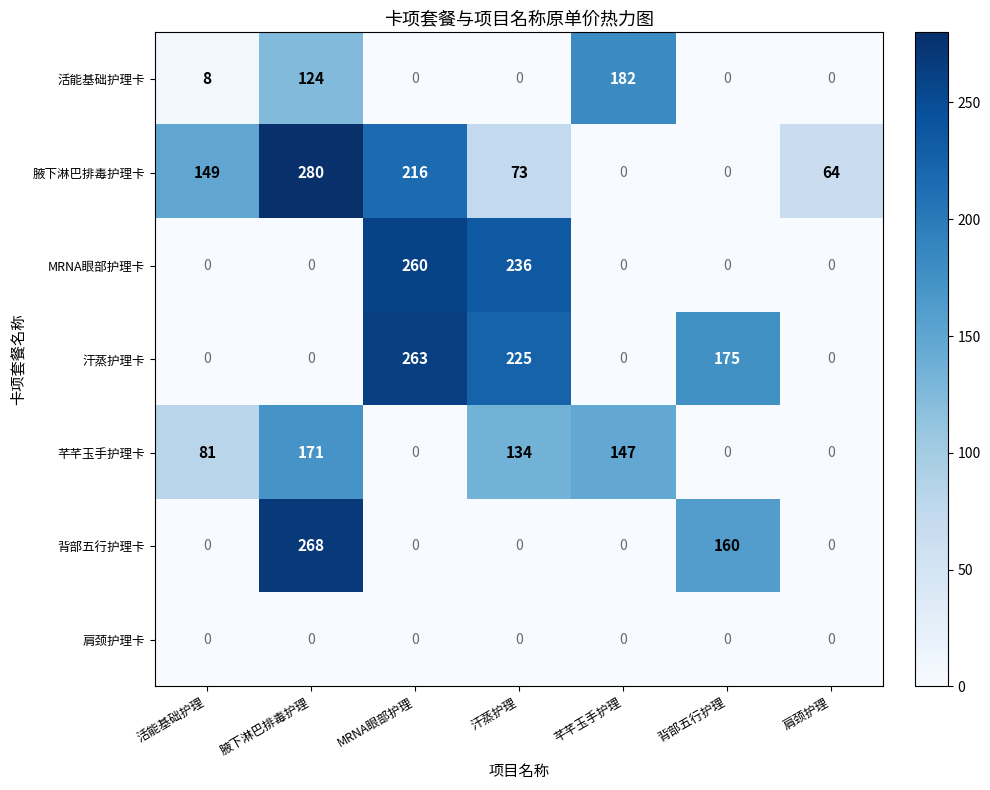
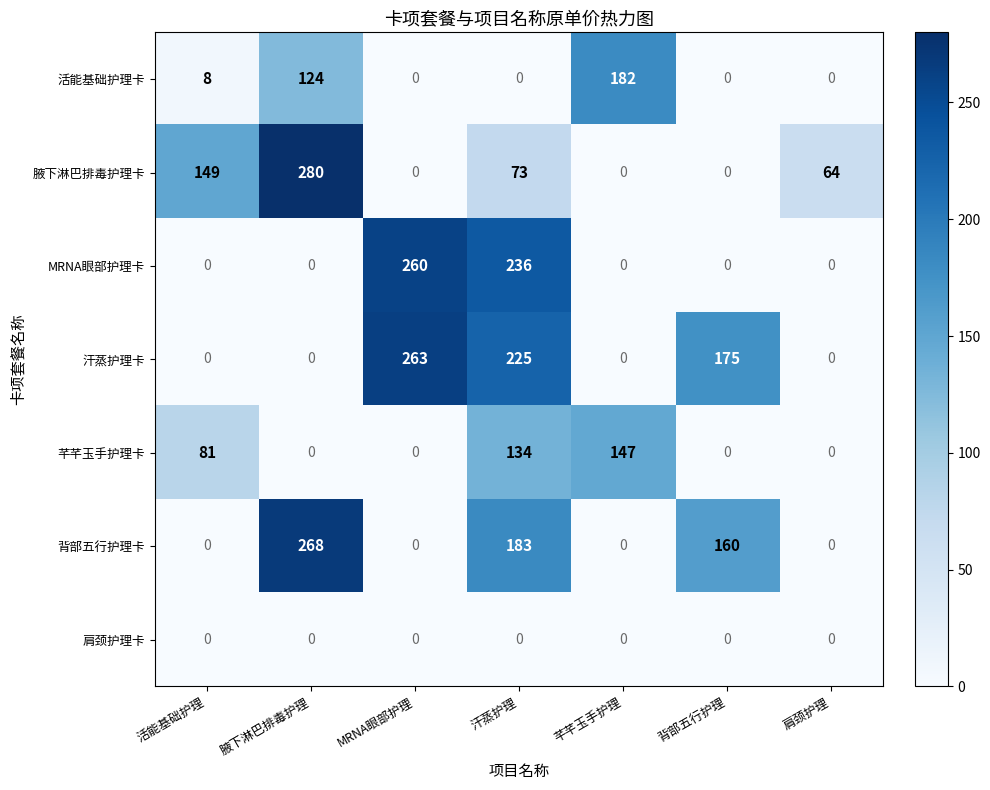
腋下淋巴排毒护理卡, MRNA眼部护理: 216 -> 0
芊芊玉手护理卡, 腋下淋巴排毒护理: 171 -> 0
背部五行护理卡, 汗蒸护理: 0 -> 183
